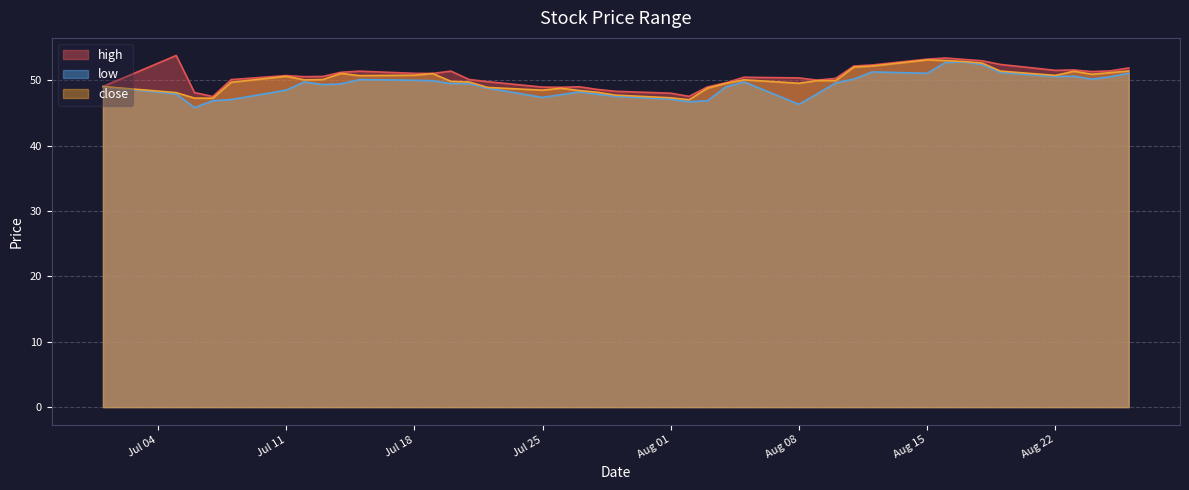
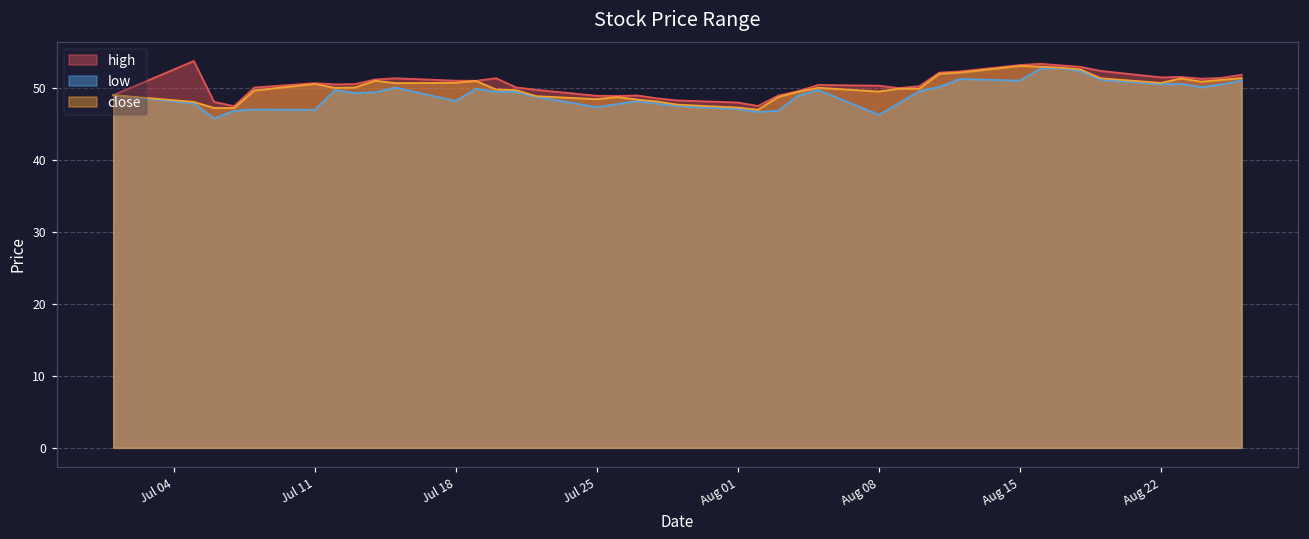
low, Jul 11: 49 -> 47
low, Jul 18: 50 -> 48
